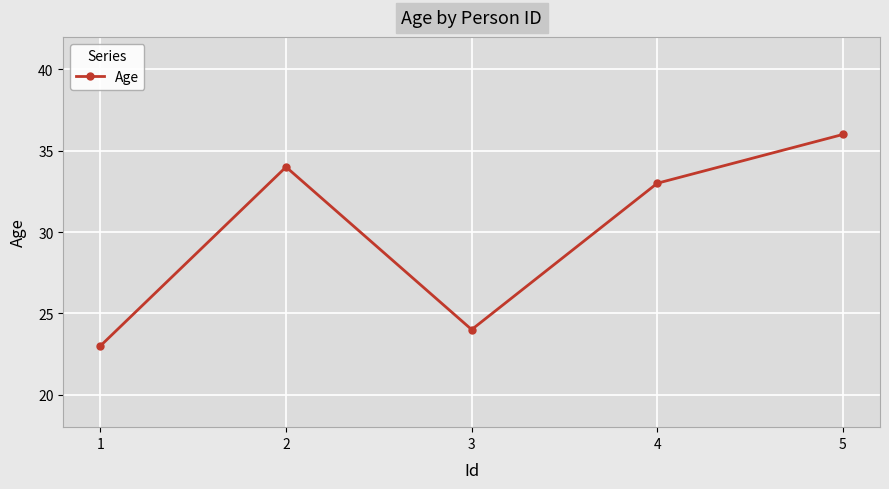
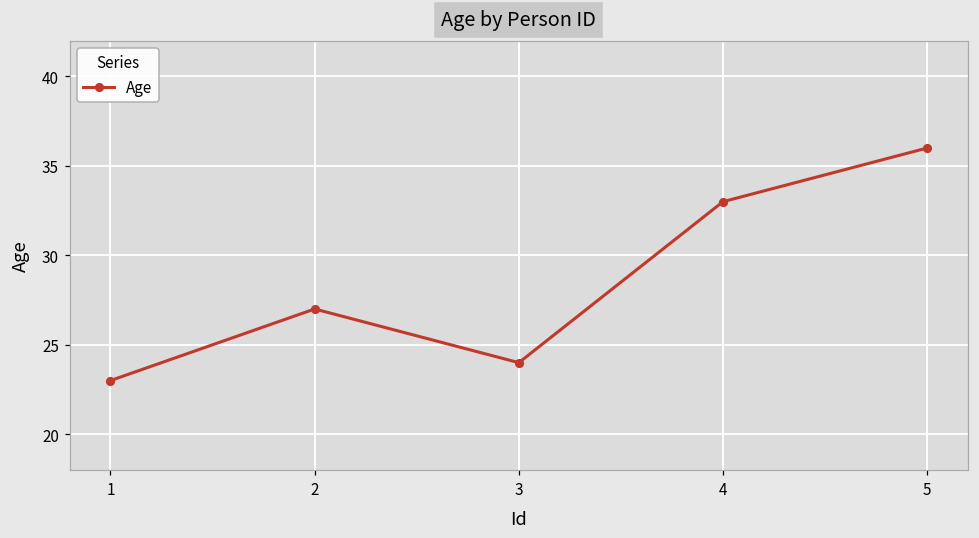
2: 34 -> 27
